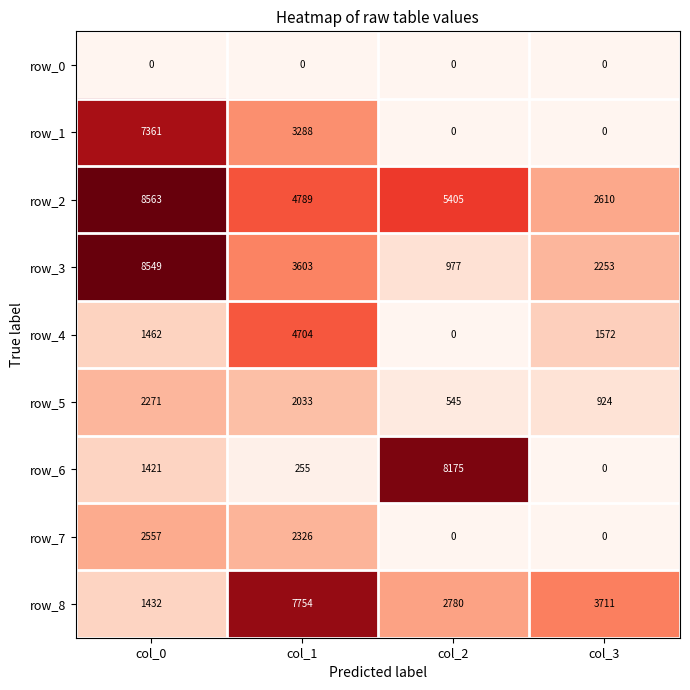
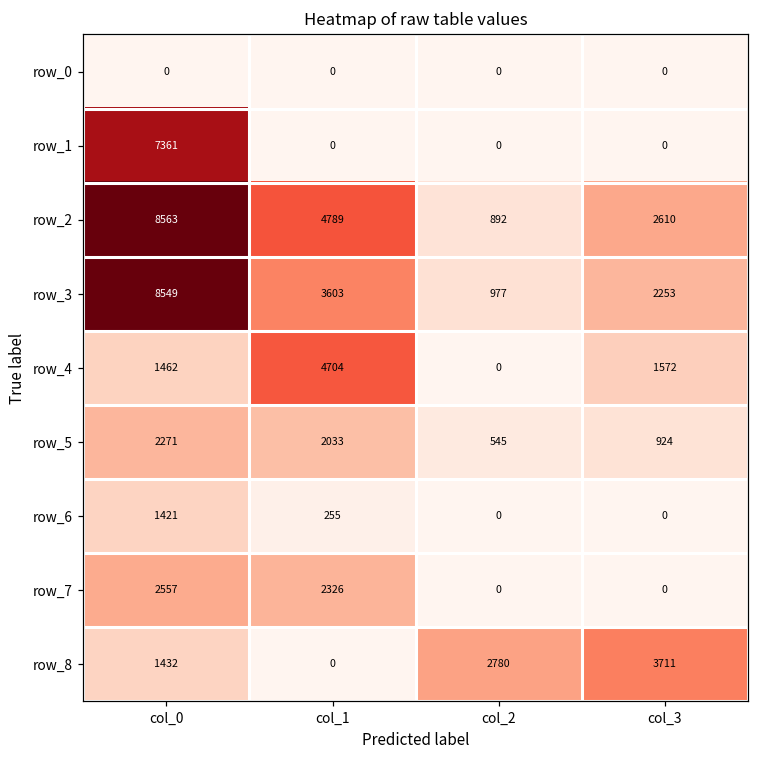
row_1, col_1: 3288 -> 0
row_2, col_2: 5405 -> 892
row_6, col_2: 8175 -> 0
row_8, col_1: 7754 -> 0
